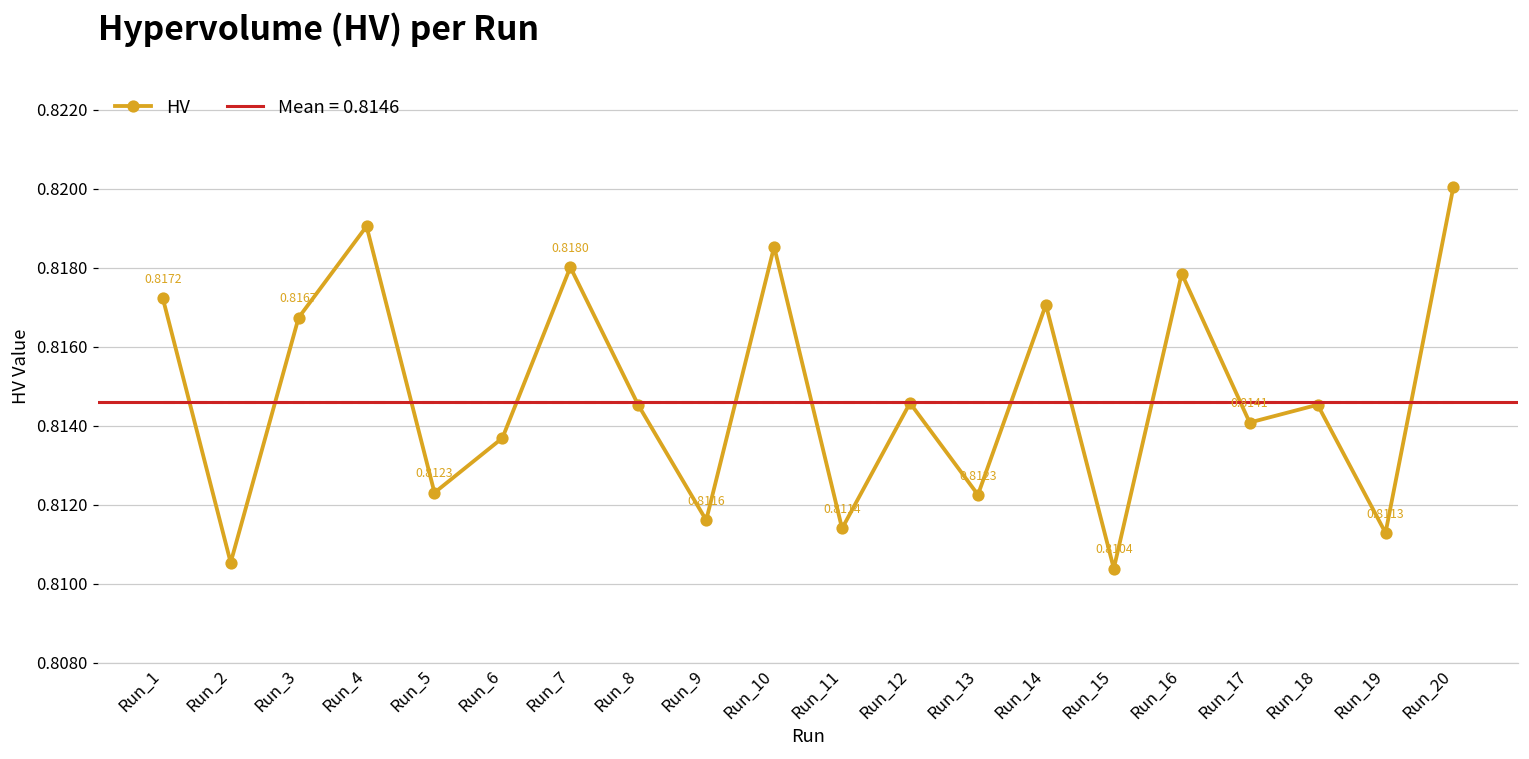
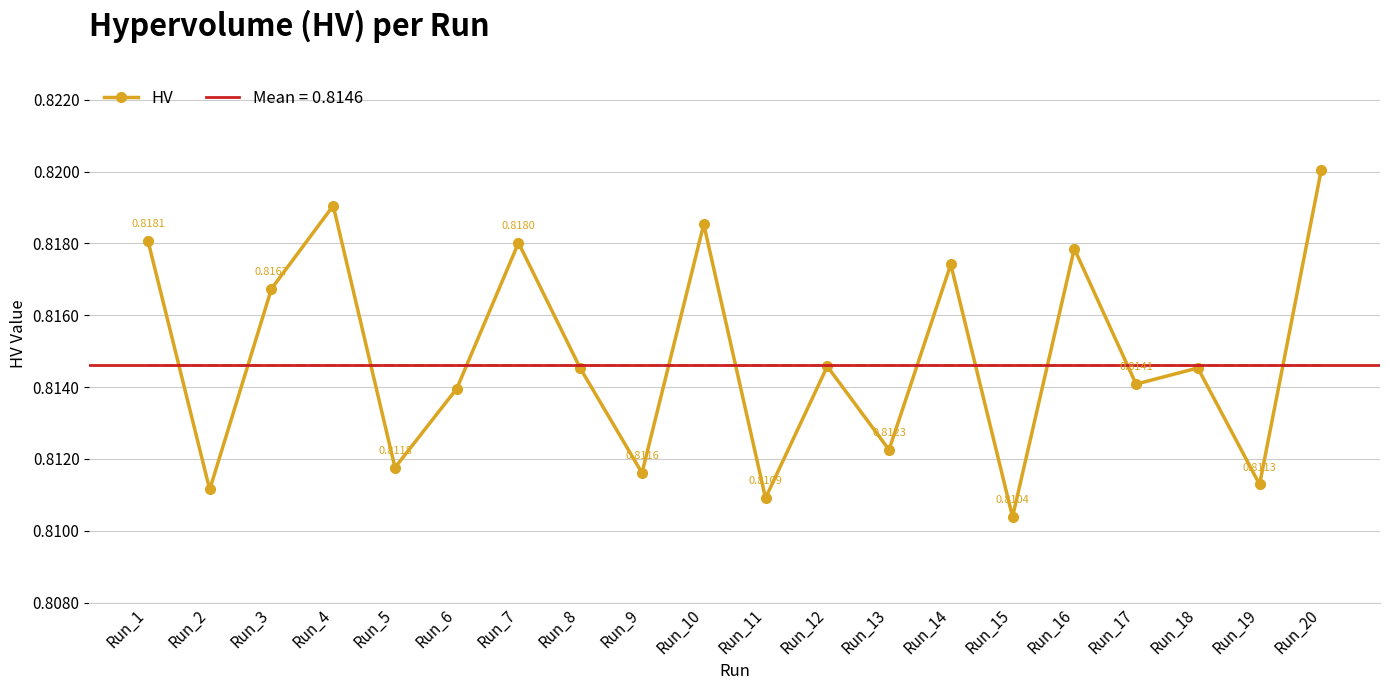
HV, Run_1: 0.8172 -> 0.8181
HV, Run_2: 0.8105 -> 0.8111
HV, Run_5: 0.8123 -> 0.8118
HV, Run_6: 0.8137 -> 0.8140
HV, Run_11: 0.8114 -> 0.8109
HV, Run_14: 0.8171 -> 0.8174
